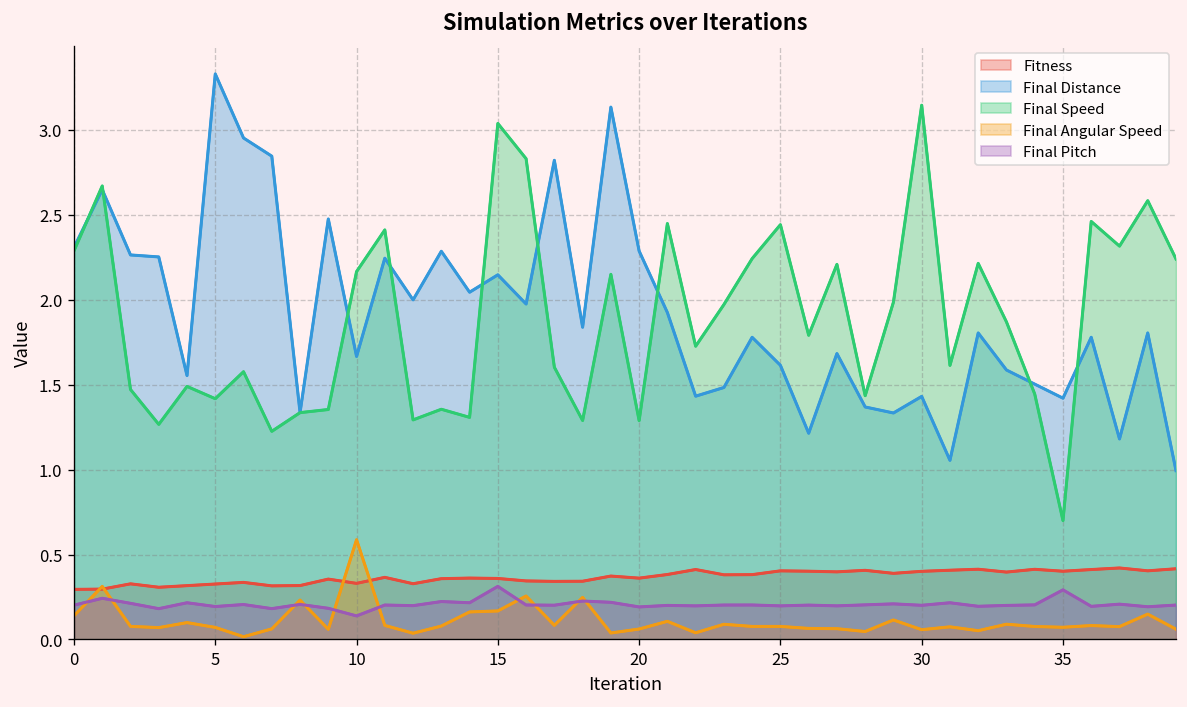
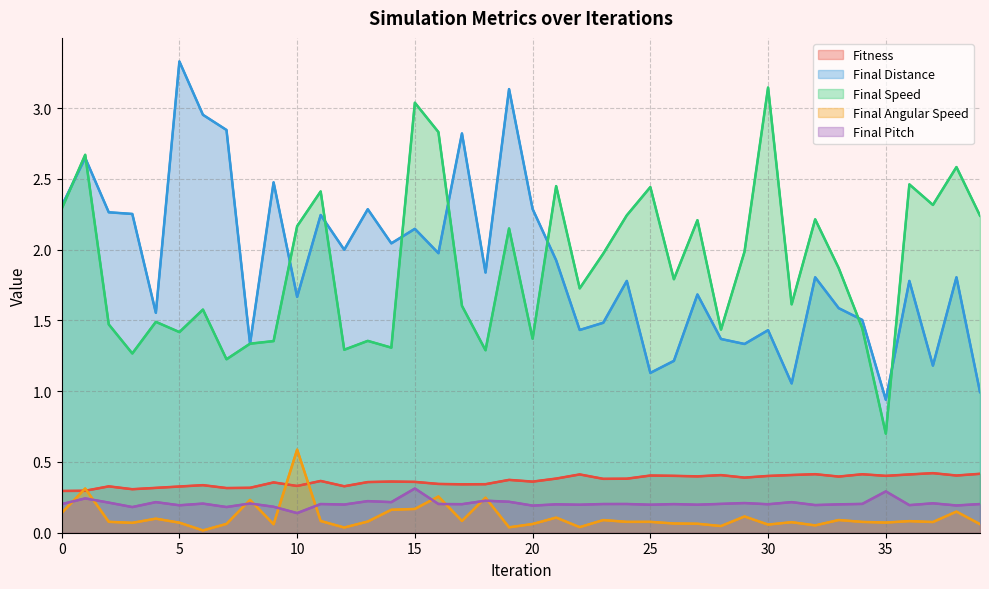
Final Speed, 20: 1.29 -> 1.37
Final Distance, 25: 1.61 -> 1.13
Final Distance, 35: 1.42 -> 0.94
